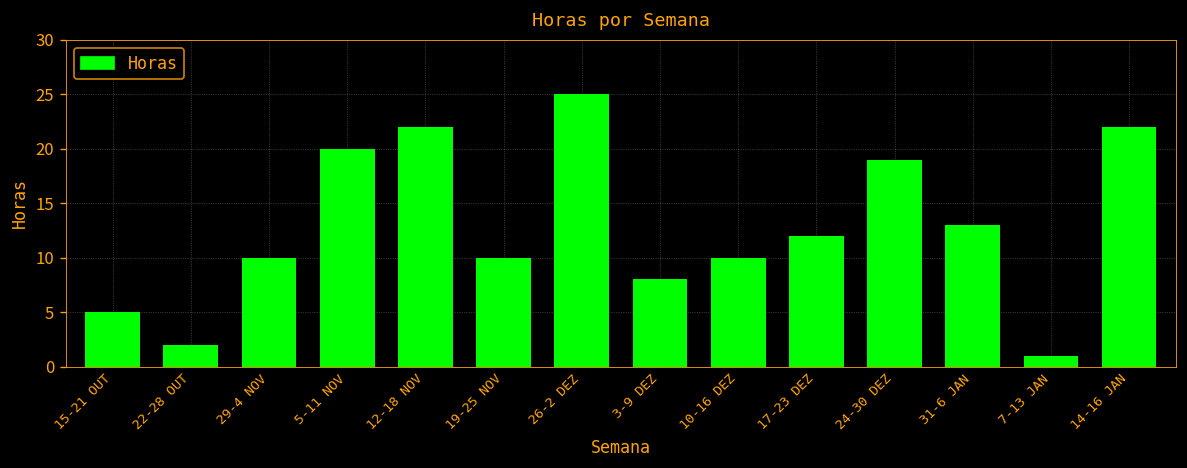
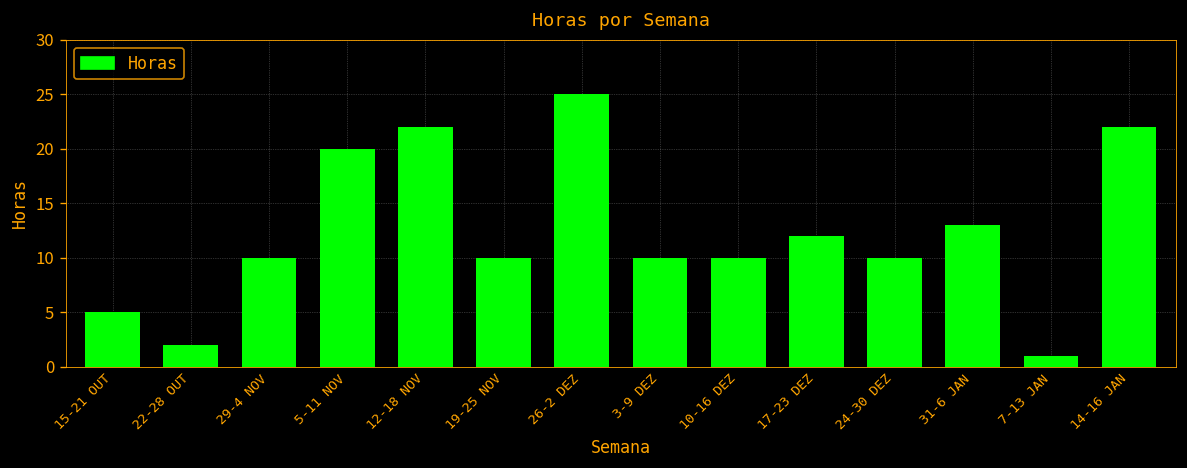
3-9 DEZ: 8 -> 10
24-30 DEZ: 19 -> 10
